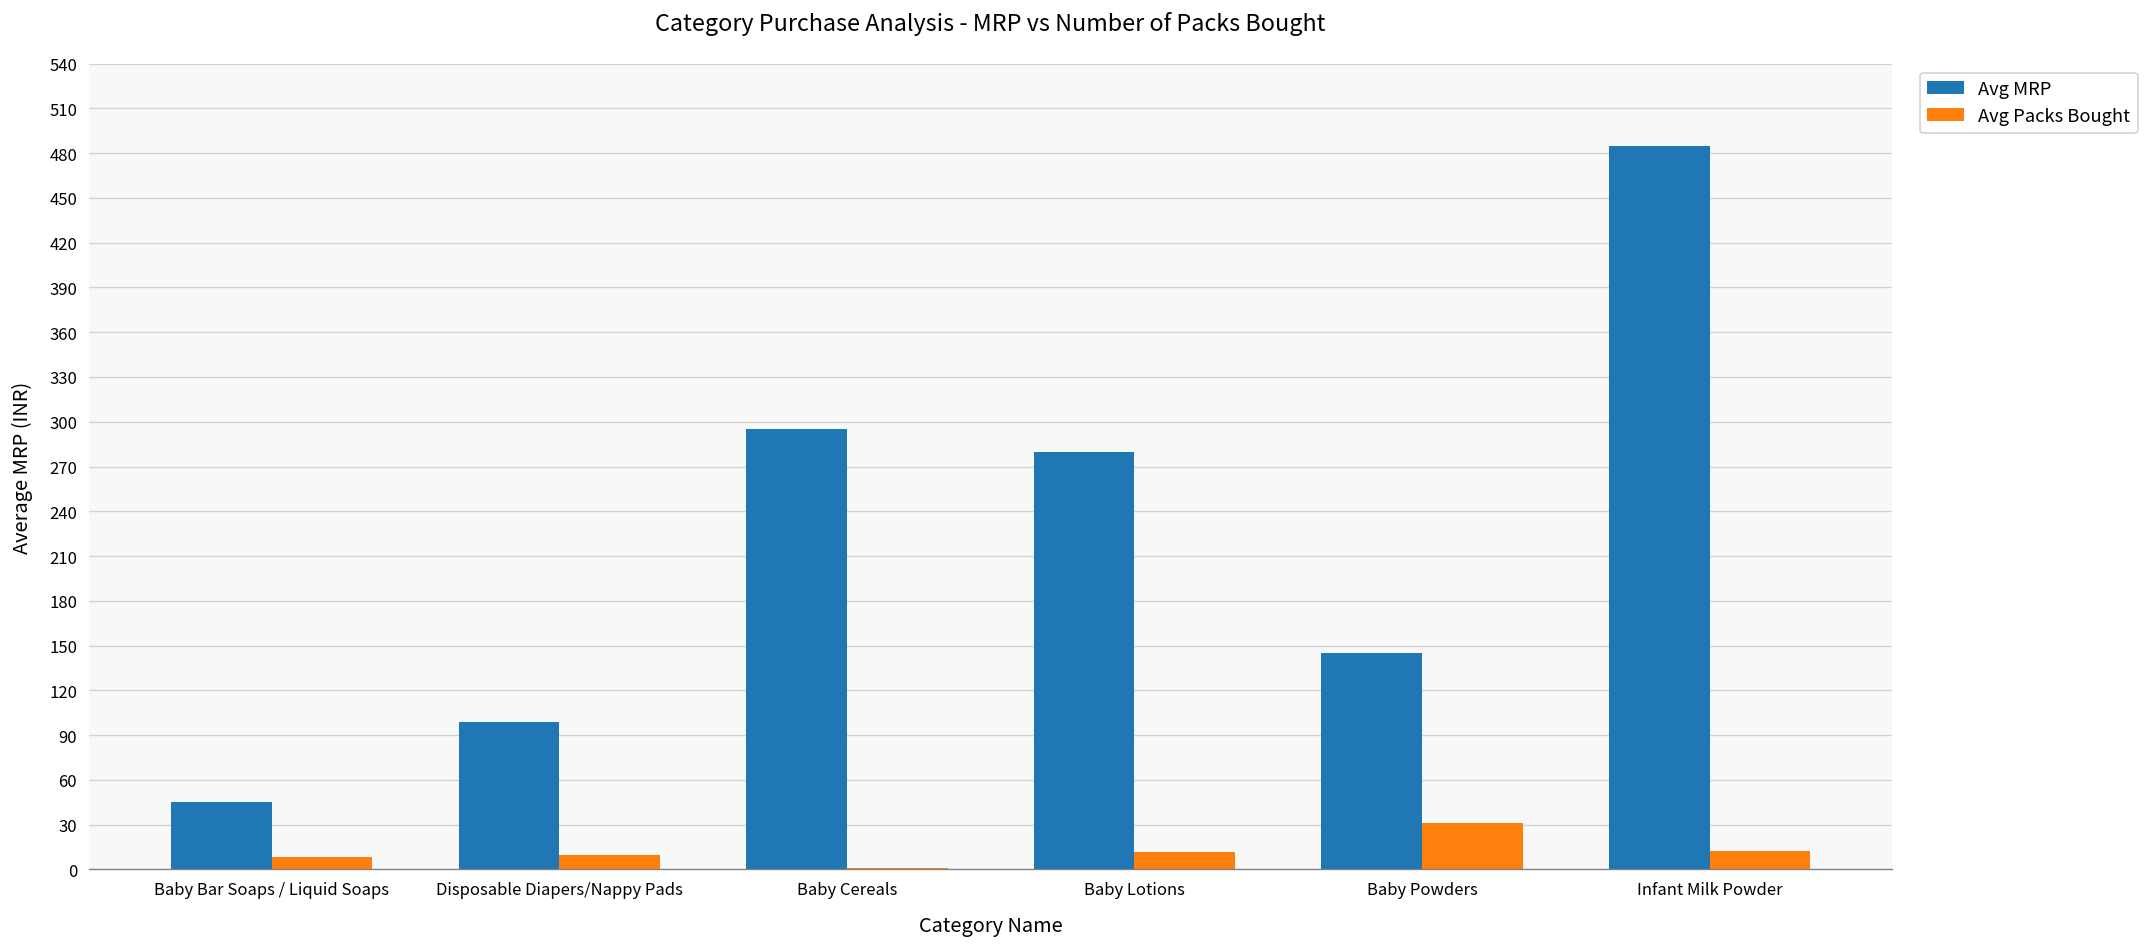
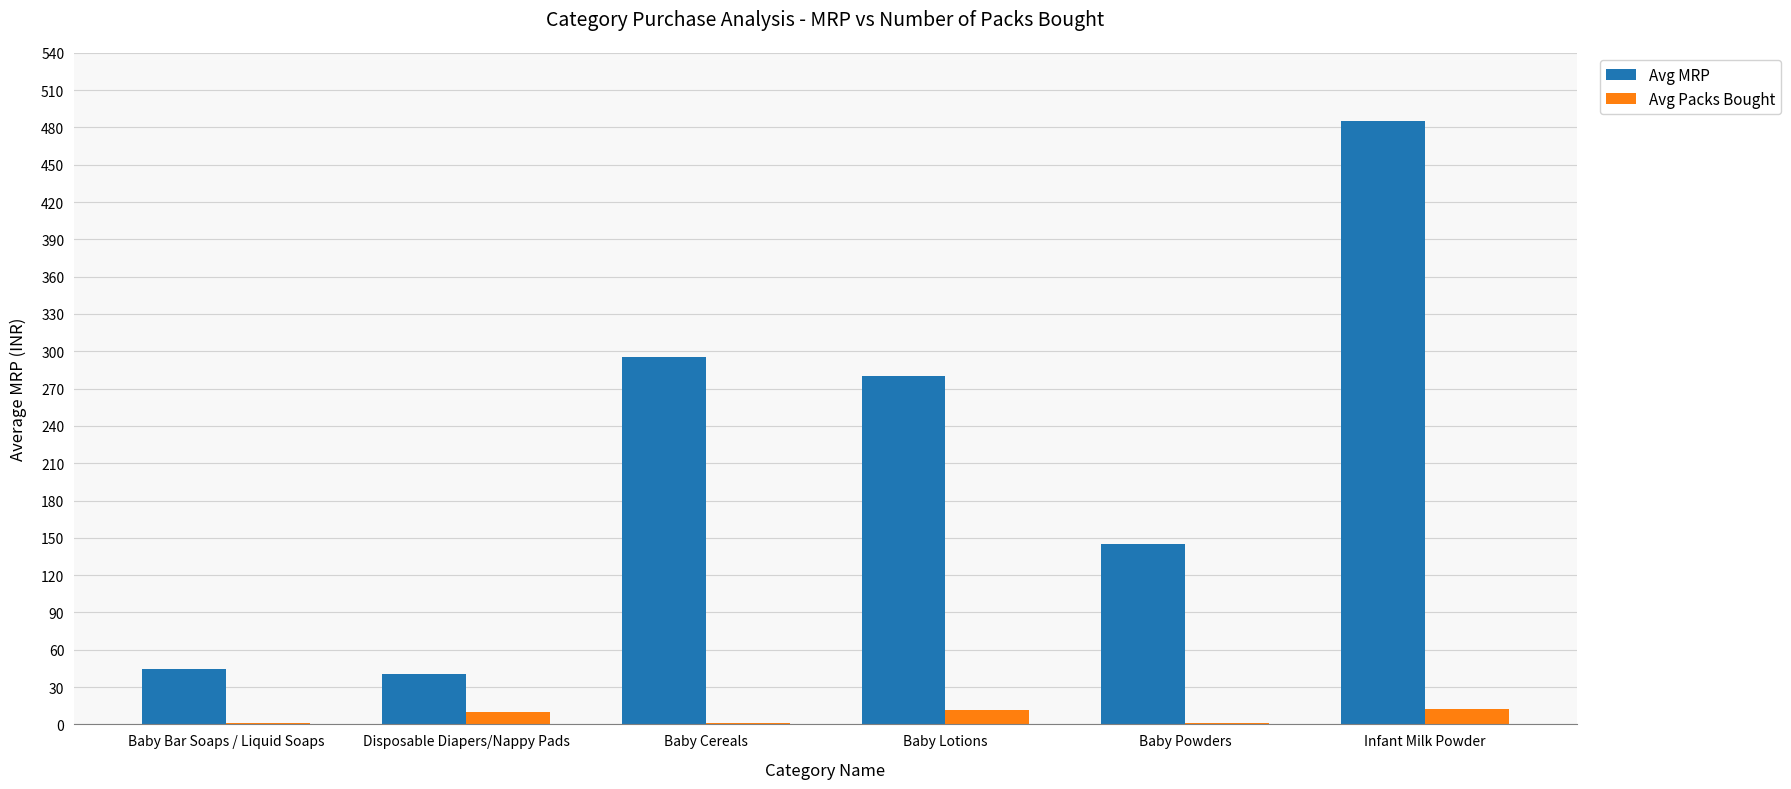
Avg Packs Bought, Baby Bar Soaps / Liquid Soaps: 9 -> 1
Avg MRP, Disposable Diapers/Nappy Pads: 99 -> 41
Avg Packs Bought, Baby Powders: 31 -> 1
